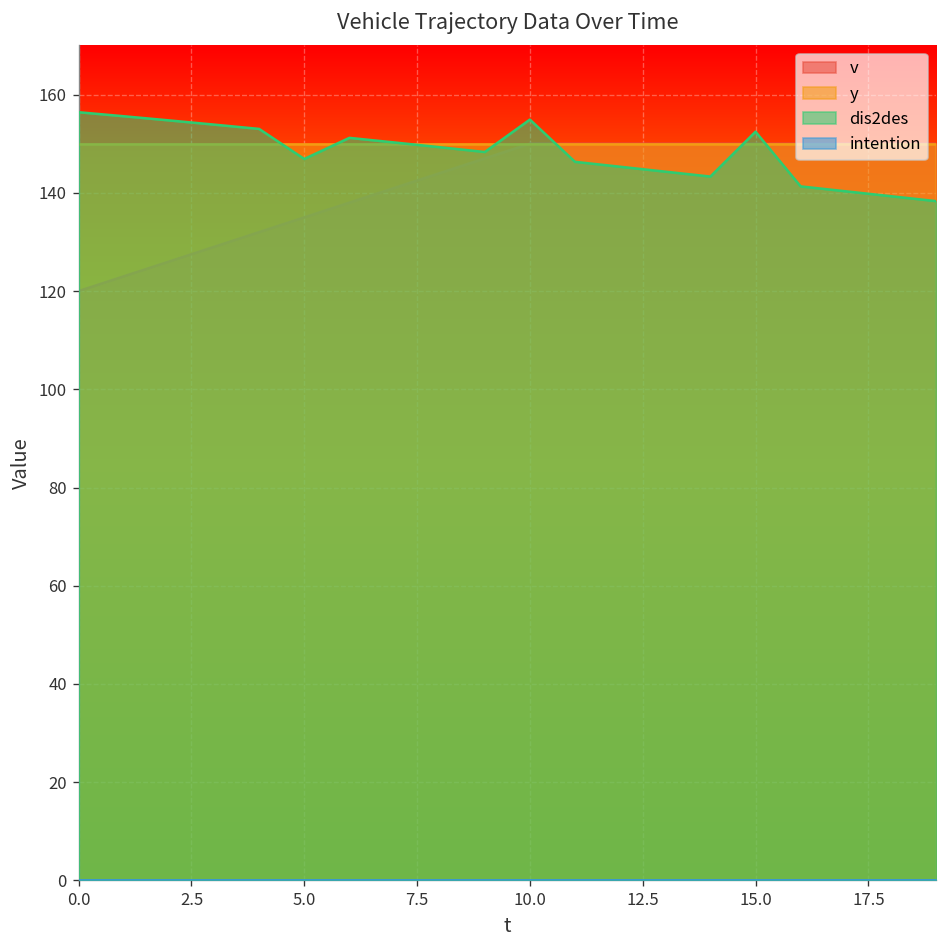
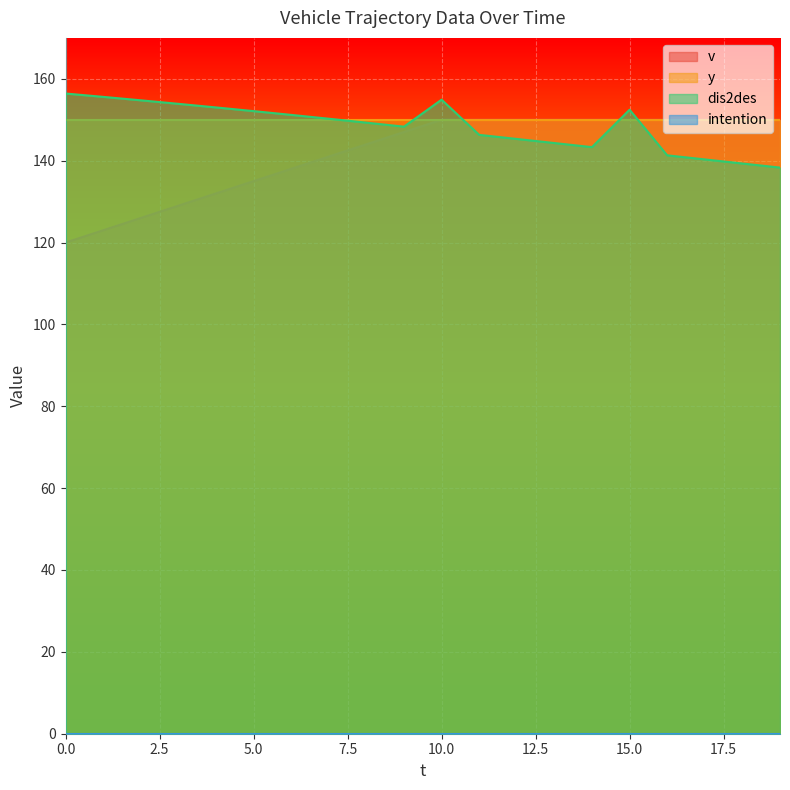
dis2des, 5.0: 147 -> 152
